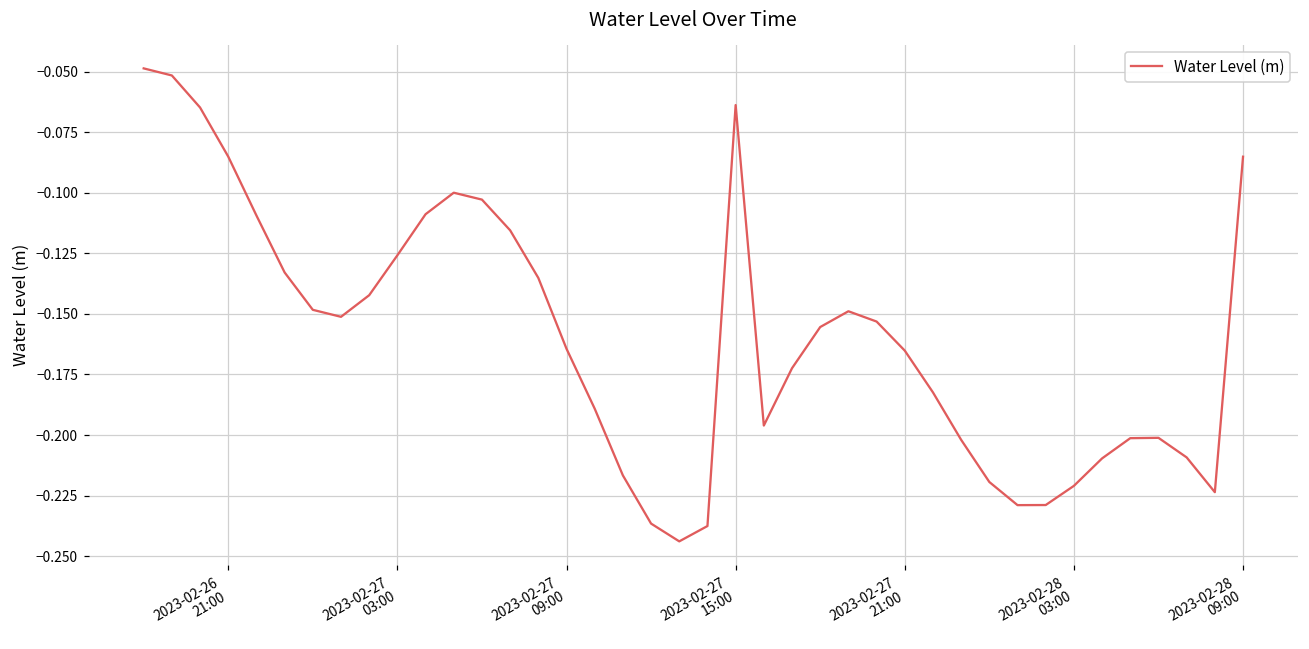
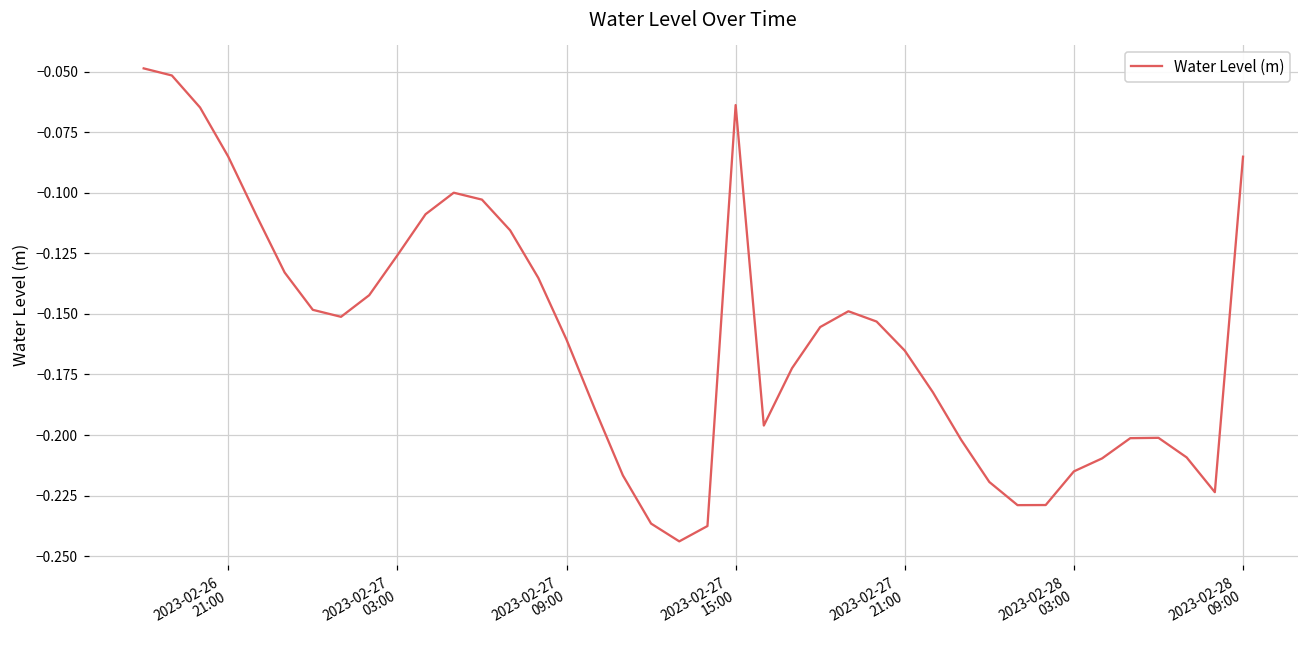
2023-02-27 09:00: -0.164 -> -0.161
2023-02-28 03:00: -0.221 -> -0.215
